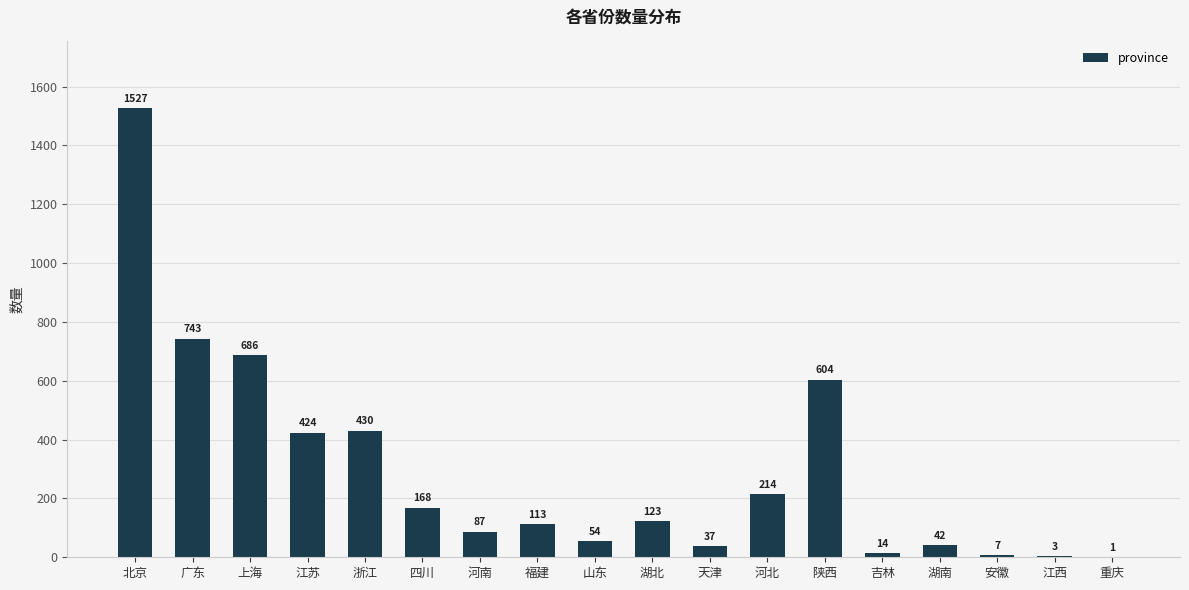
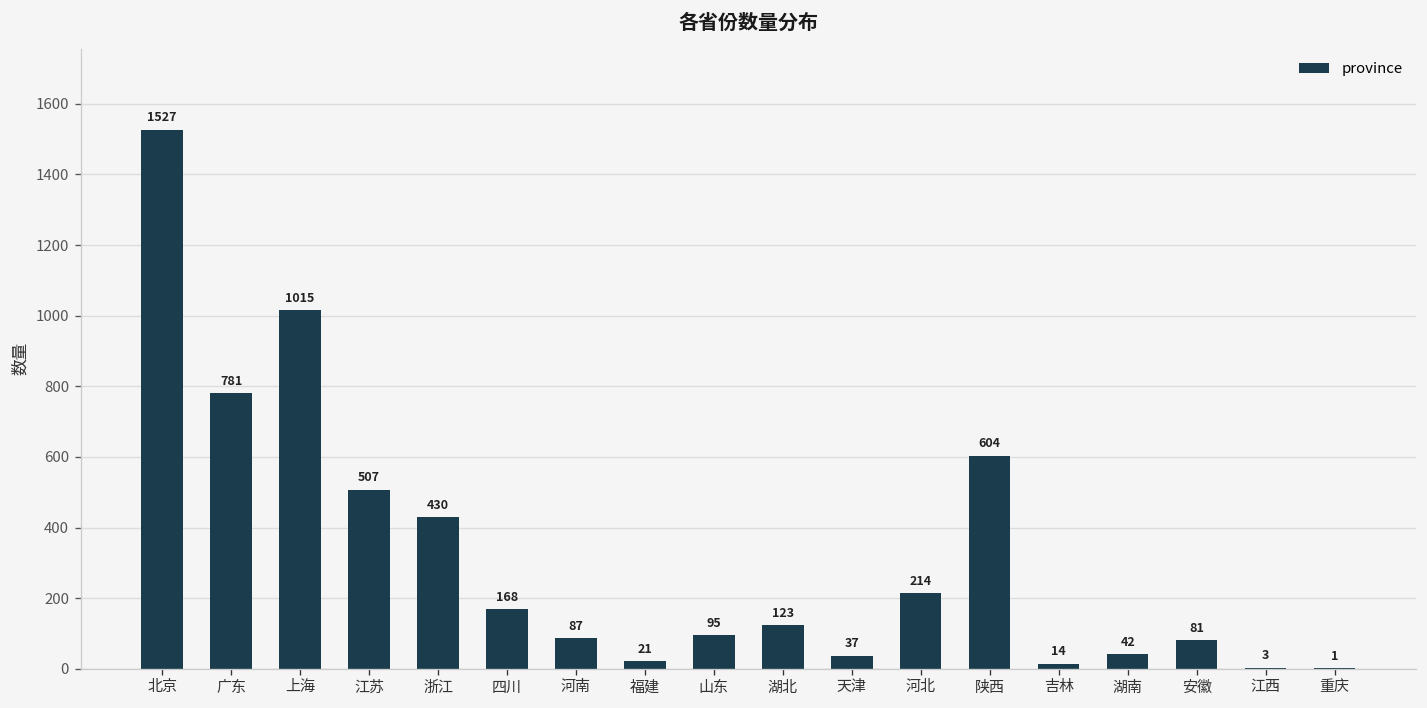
广东: 743 -> 781
上海: 686 -> 1015
江苏: 424 -> 507
福建: 113 -> 21
山东: 54 -> 95
安徽: 7 -> 81
